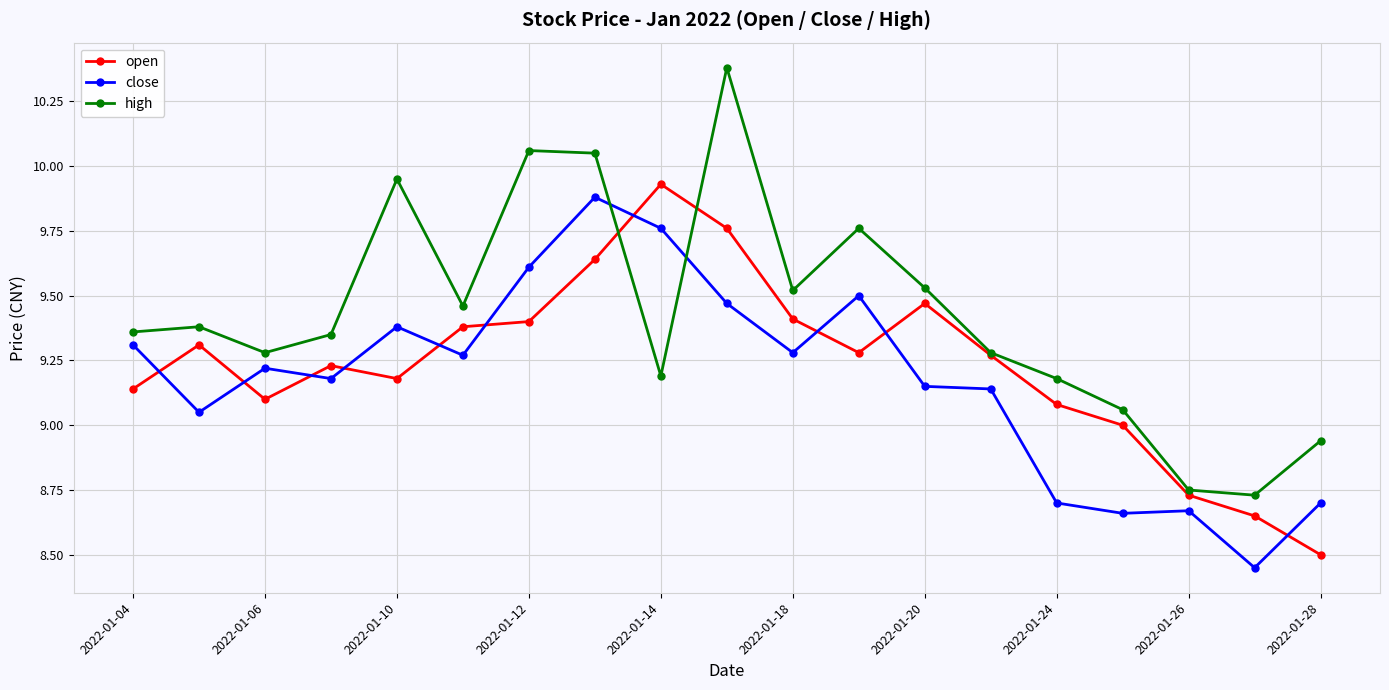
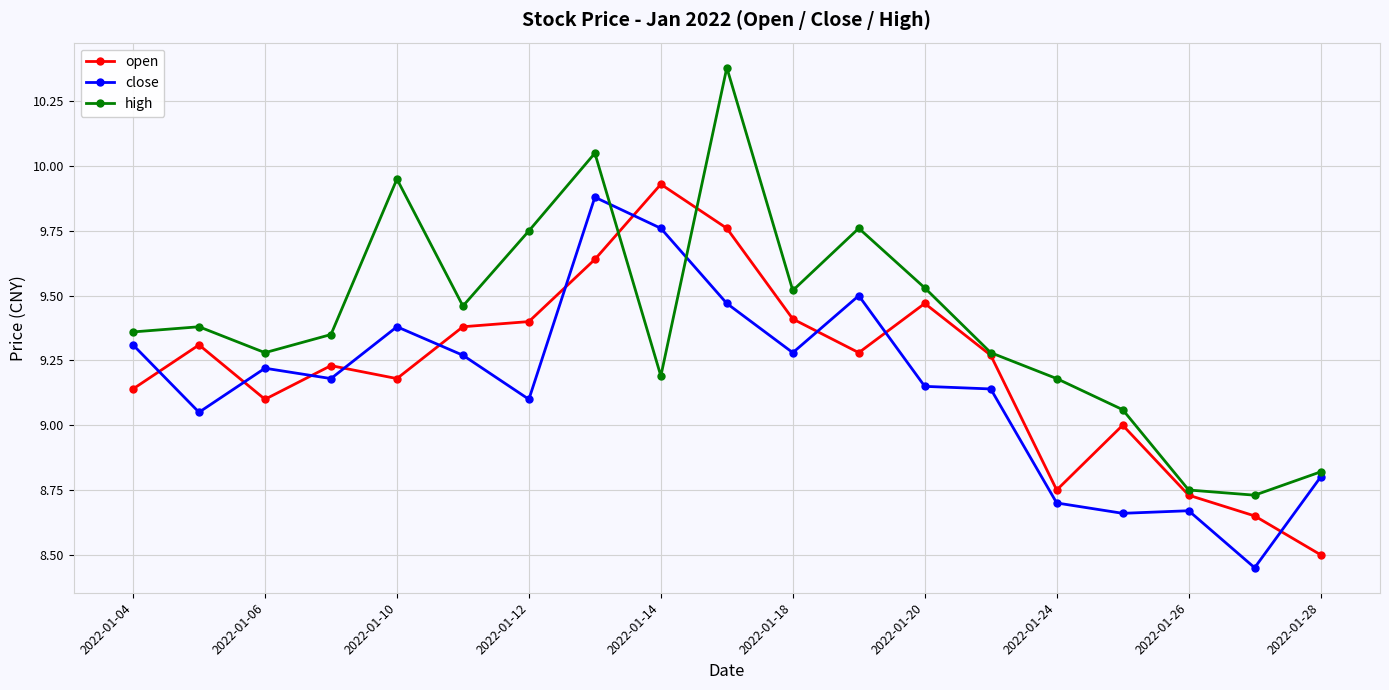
close, 2022-01-12: 9.61 -> 9.10
high, 2022-01-12: 10.06 -> 9.75
open, 2022-01-24: 9.08 -> 8.75
close, 2022-01-28: 8.7 -> 8.8
high, 2022-01-28: 8.94 -> 8.82
